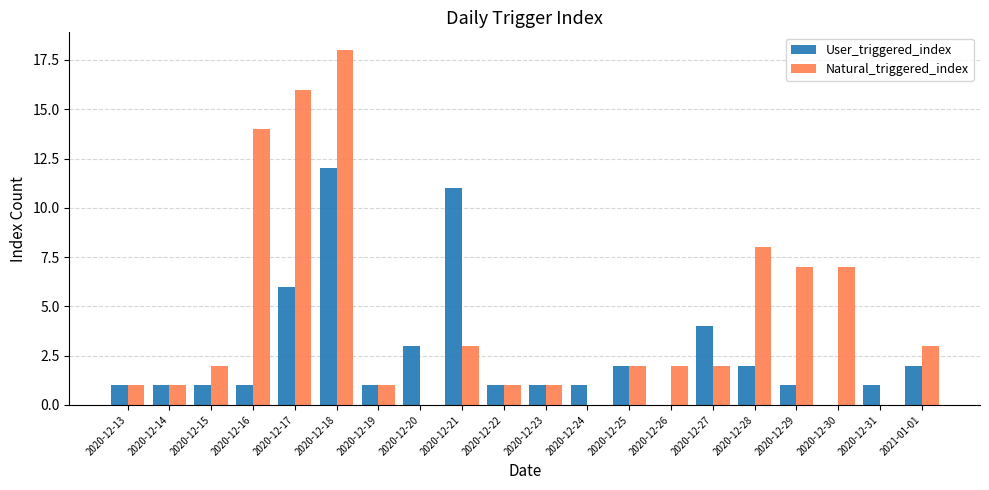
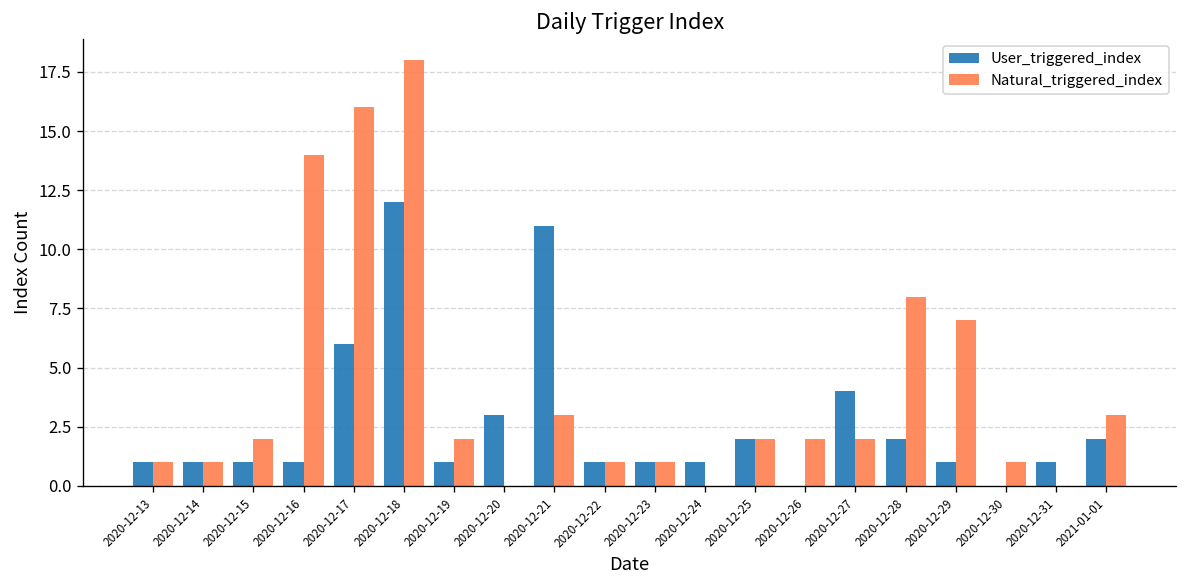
Natural_triggered_index, 2020-12-19: 1 -> 2
Natural_triggered_index, 2020-12-30: 7 -> 1
